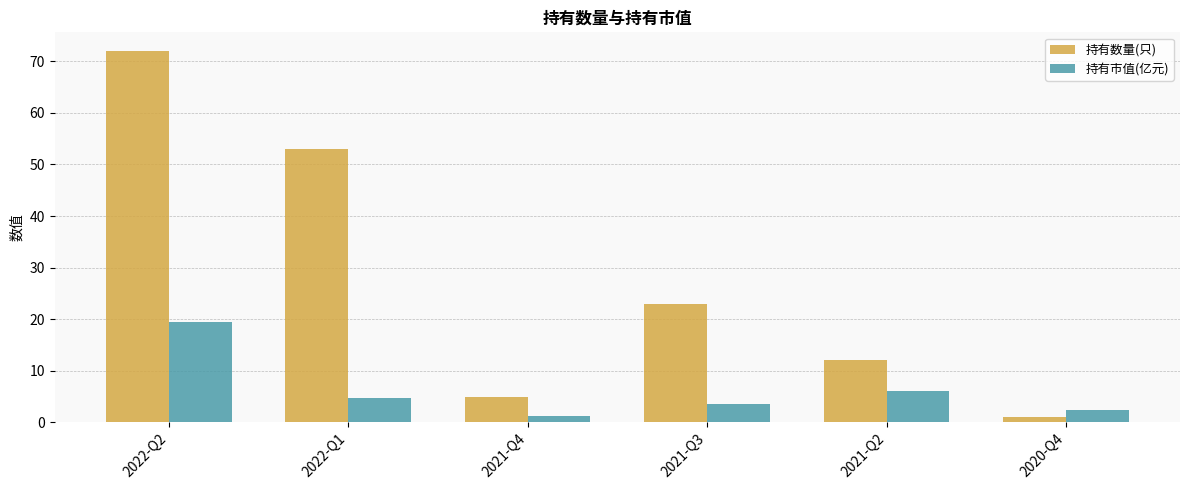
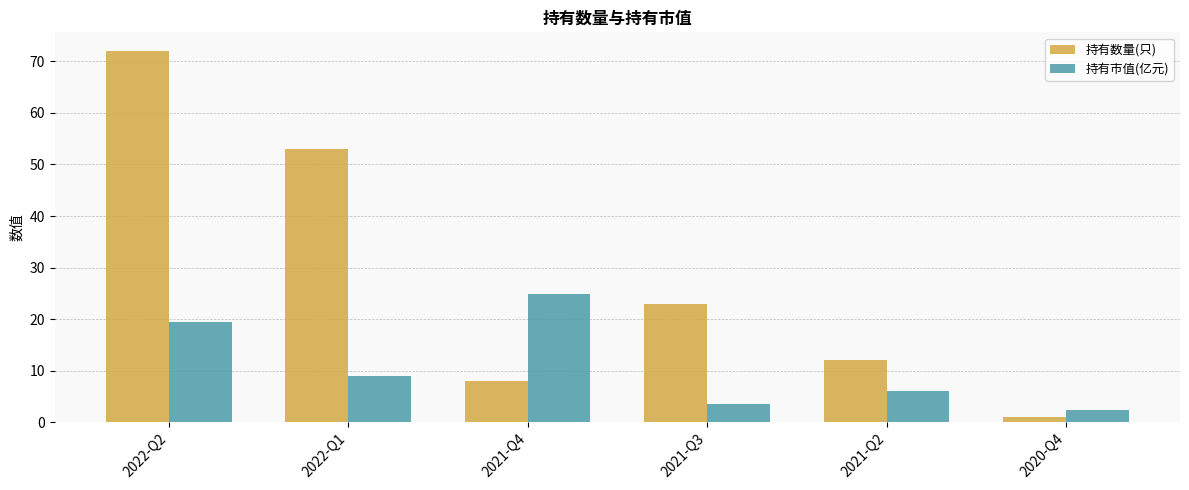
持有市值(亿元), 2022-Q1: 5 -> 9
持有数量(只), 2021-Q4: 5 -> 8
持有市值(亿元), 2021-Q4: 1 -> 25
